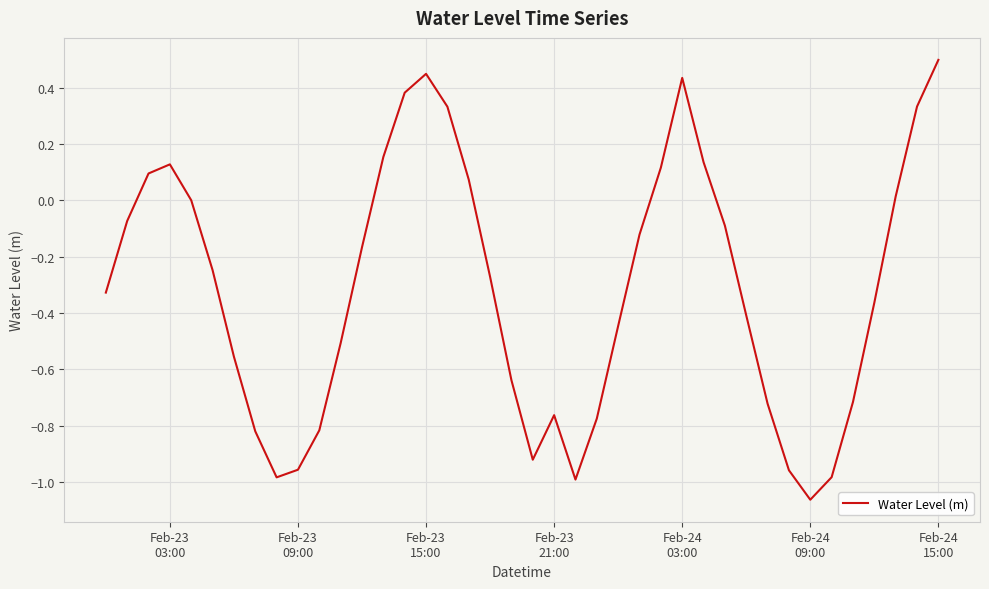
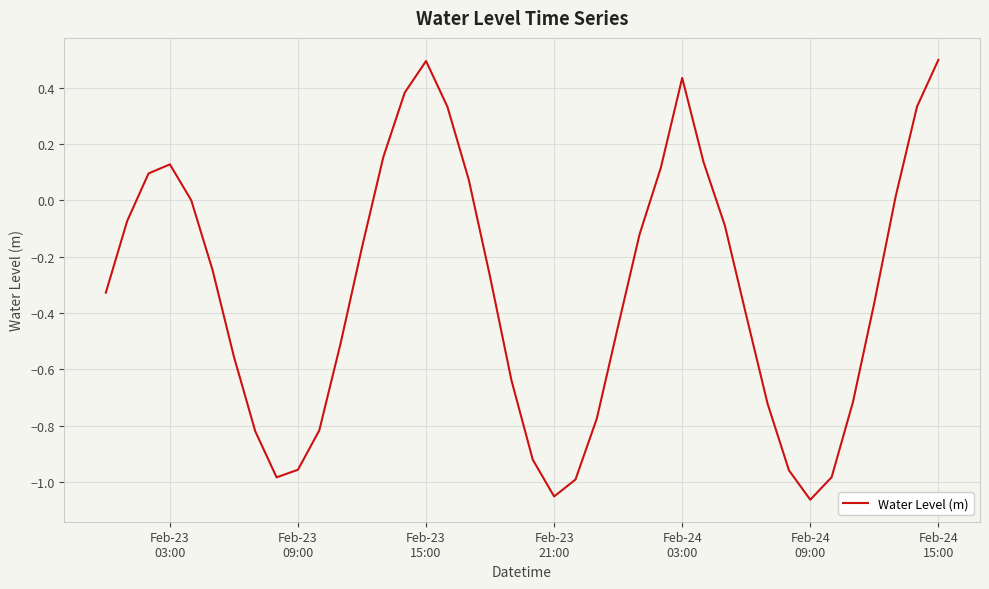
Feb-23 15:00: 0.45 -> 0.49
Feb-23 21:00: -0.76 -> -1.05
